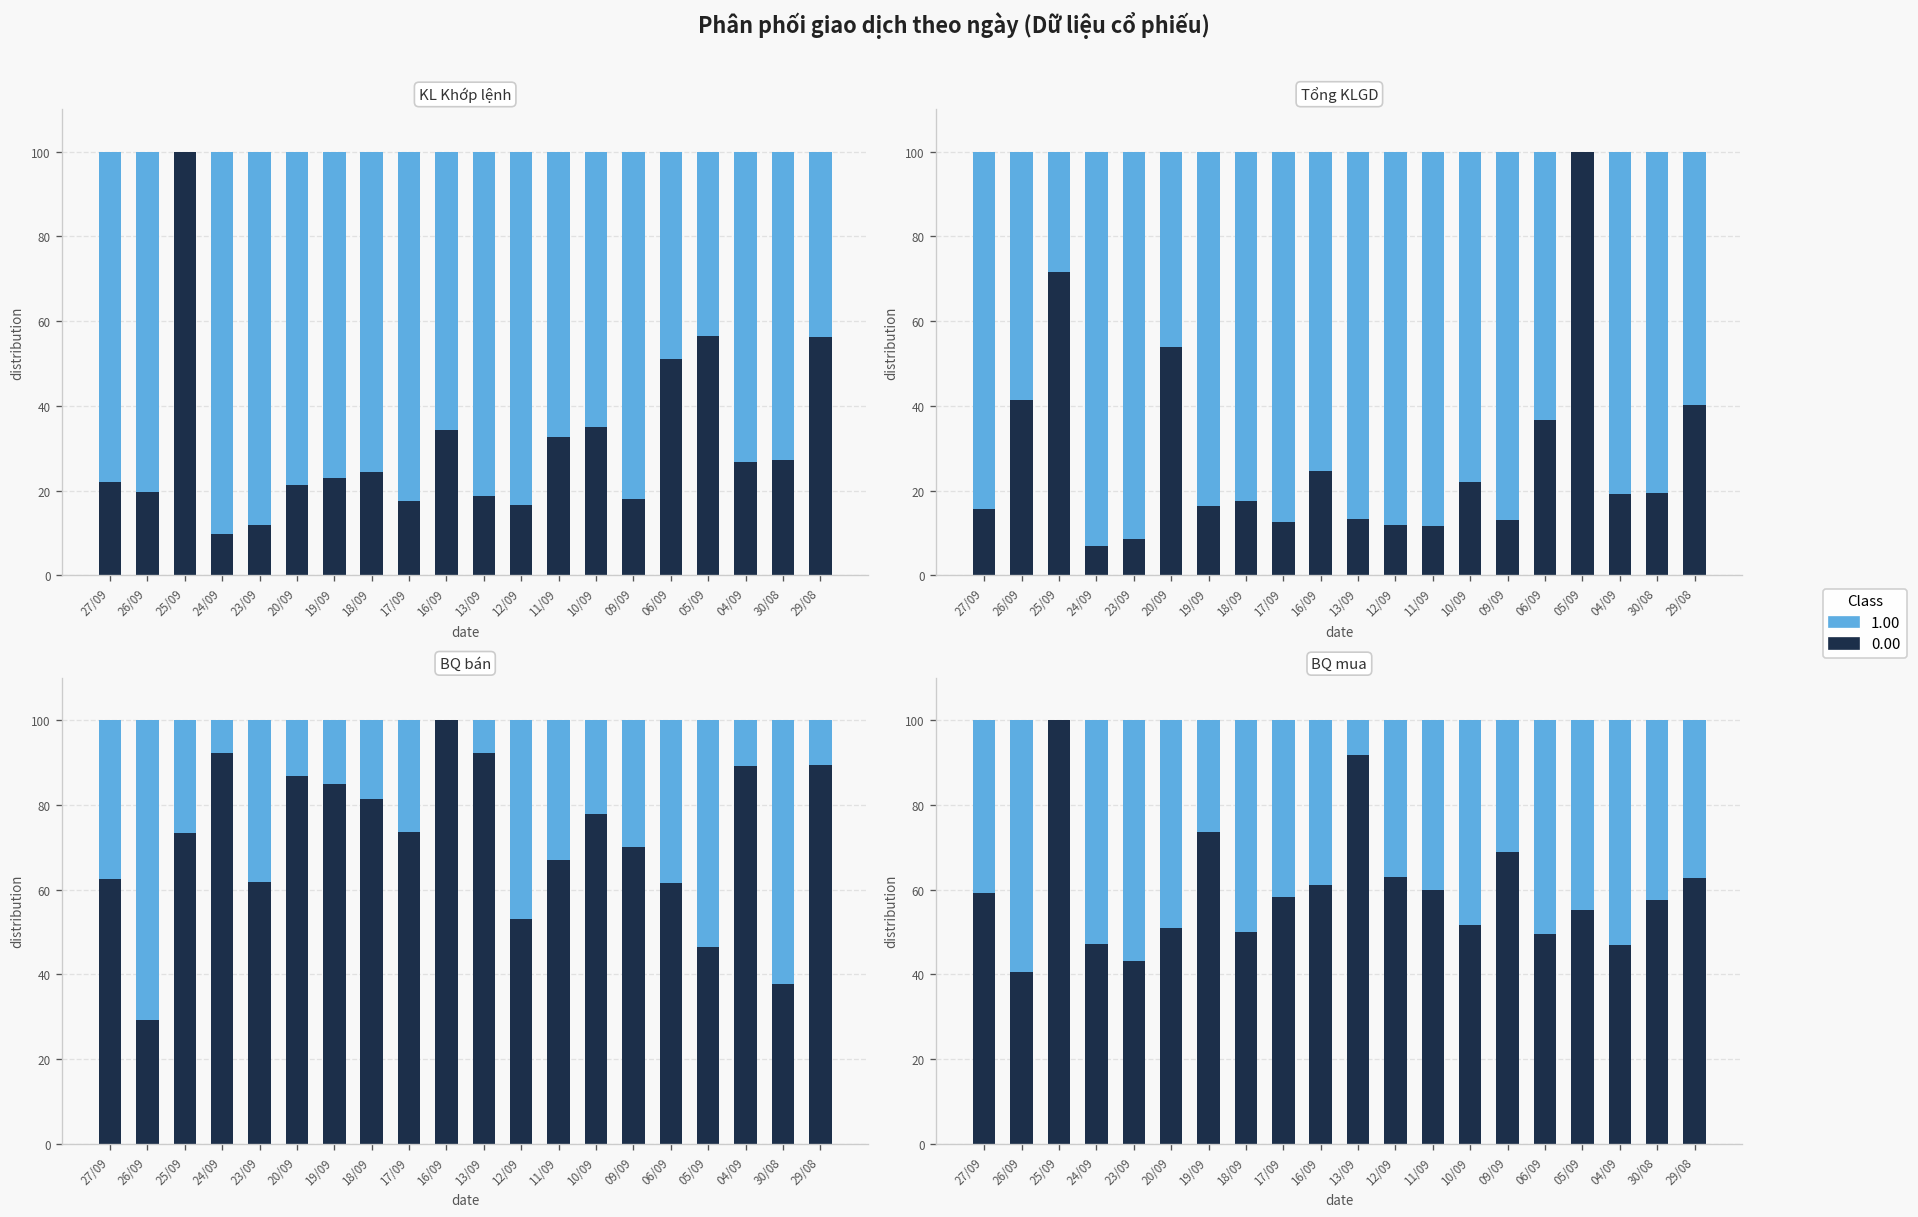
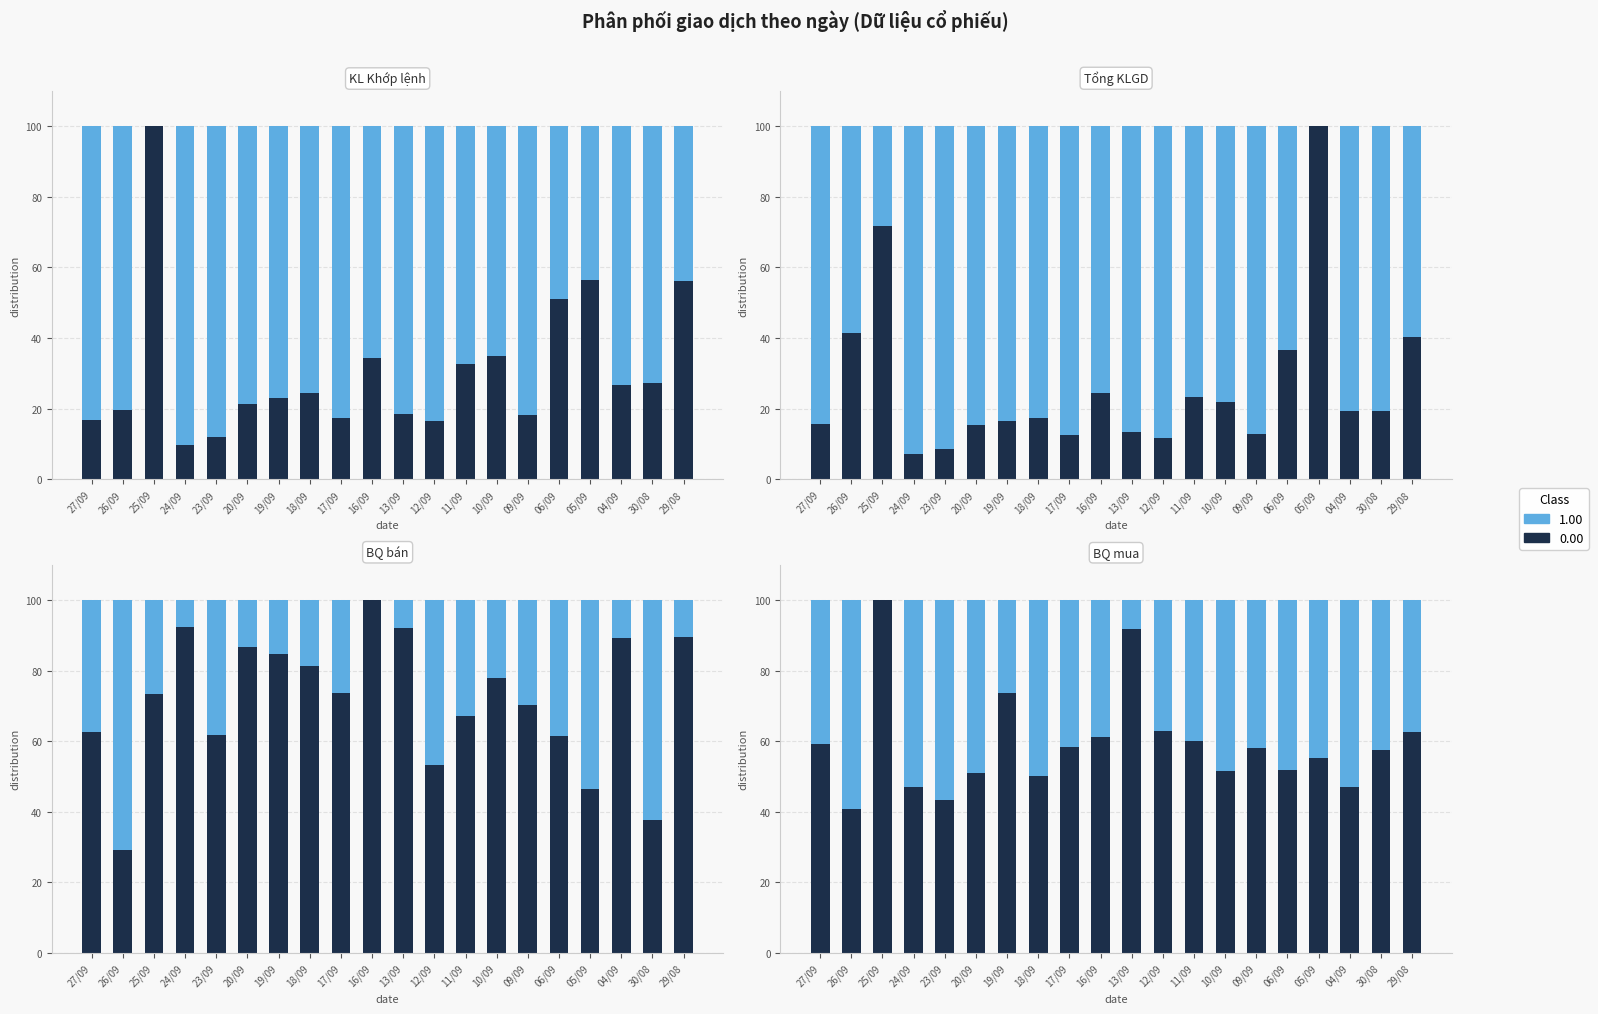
KL Khớp lệnh, 0.00, 27/09: 22 -> 17
Tổng KLGD, 0.00, 20/09: 54 -> 15
Tổng KLGD, 0.00, 11/09: 12 -> 23
BQ mua, 0.00, 09/09: 69 -> 58
BQ mua, 0.00, 06/09: 50 -> 52
